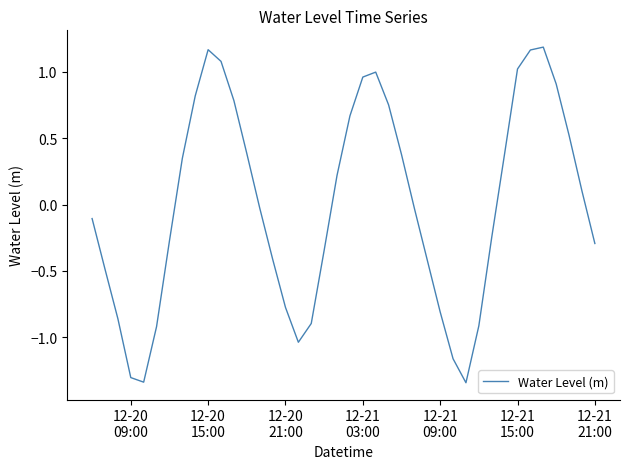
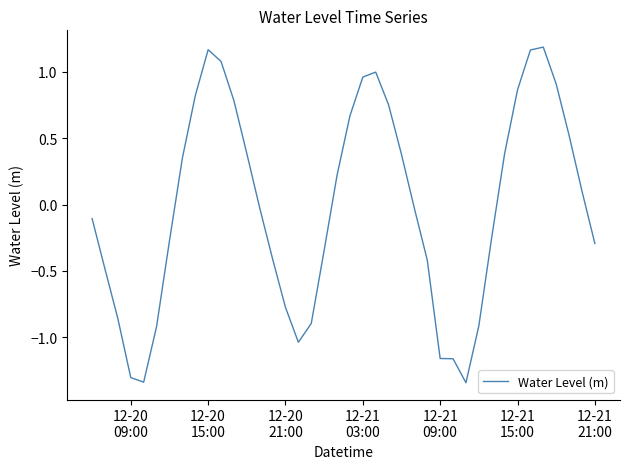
12-21 09:00: -0.81 -> -1.16
12-21 15:00: 1.02 -> 0.86
